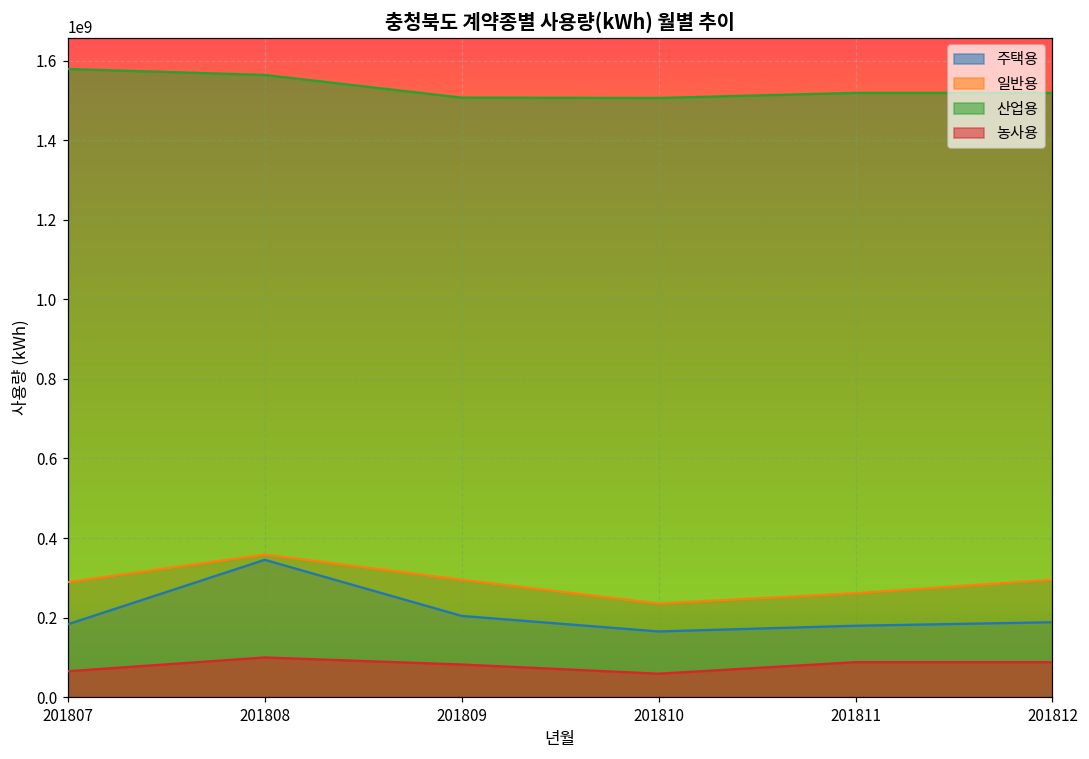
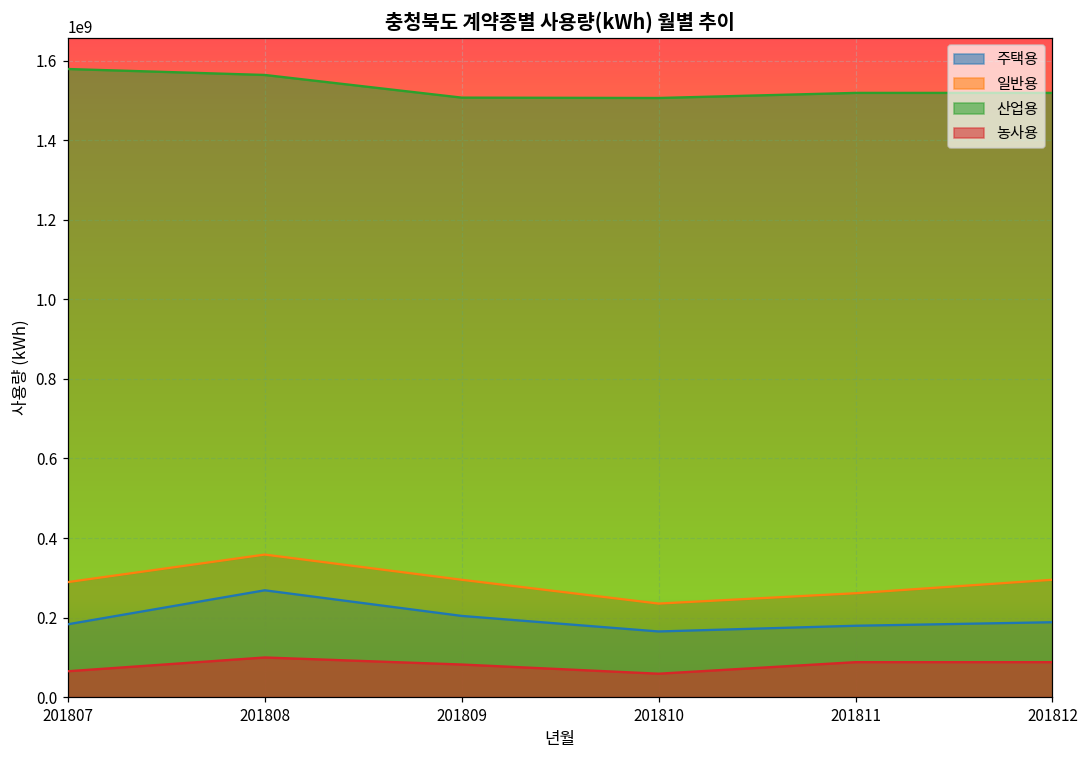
주택용, 201808: 350000000 -> 270000000
